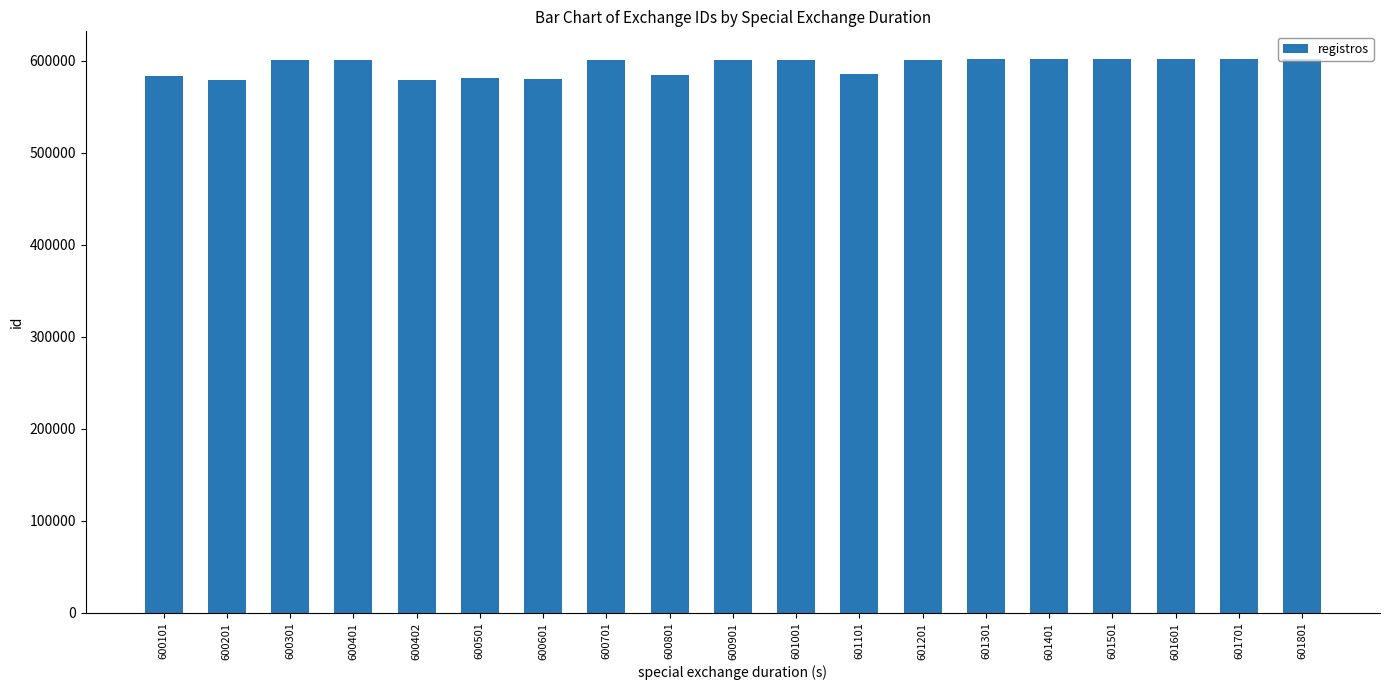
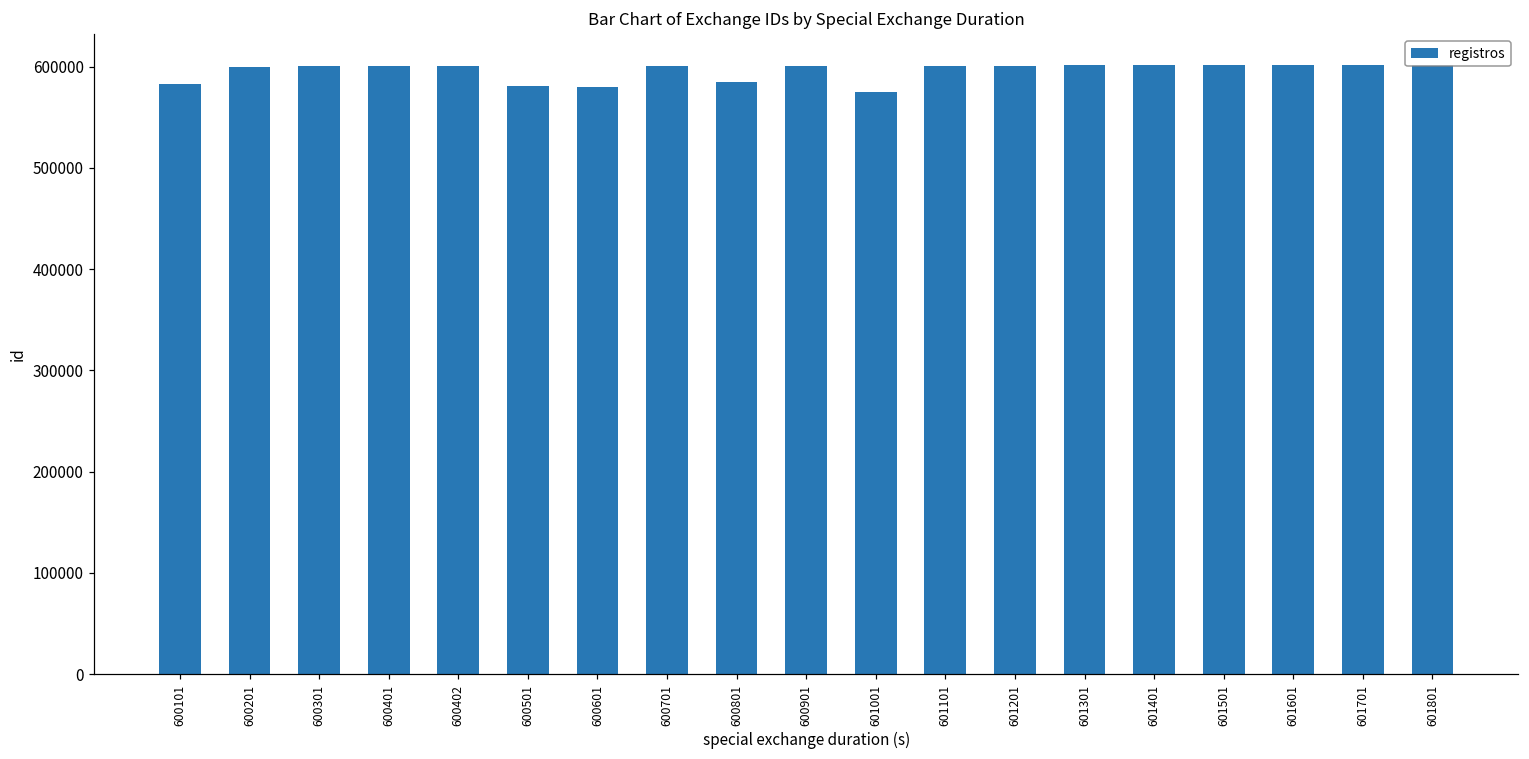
600201: 580000 -> 600000
600402: 580000 -> 600000
601001: 600000 -> 580000
601101: 590000 -> 600000
